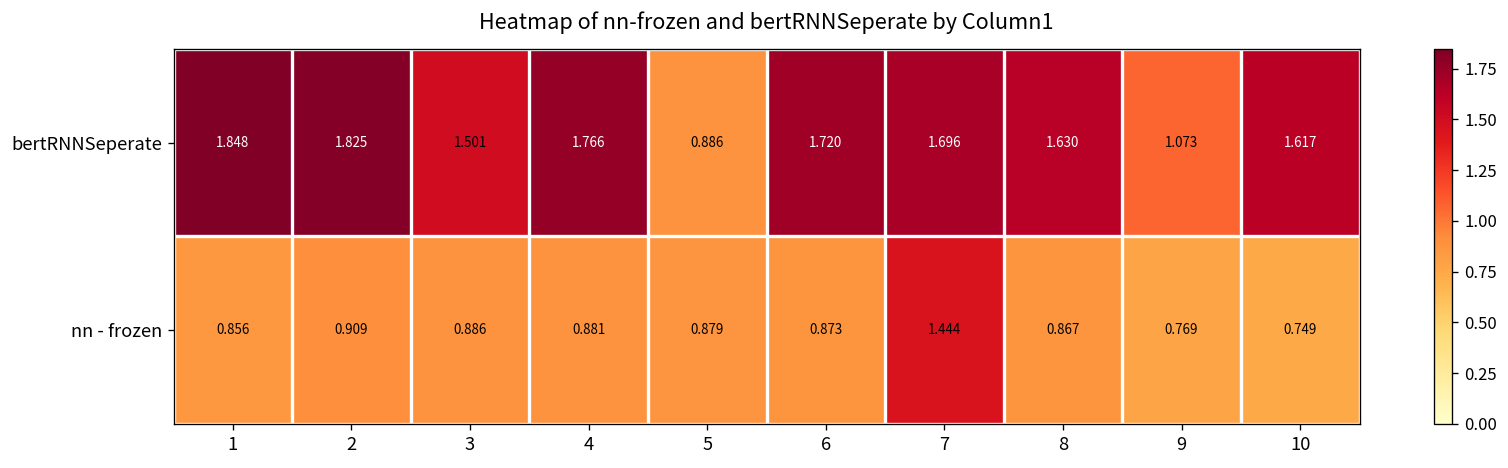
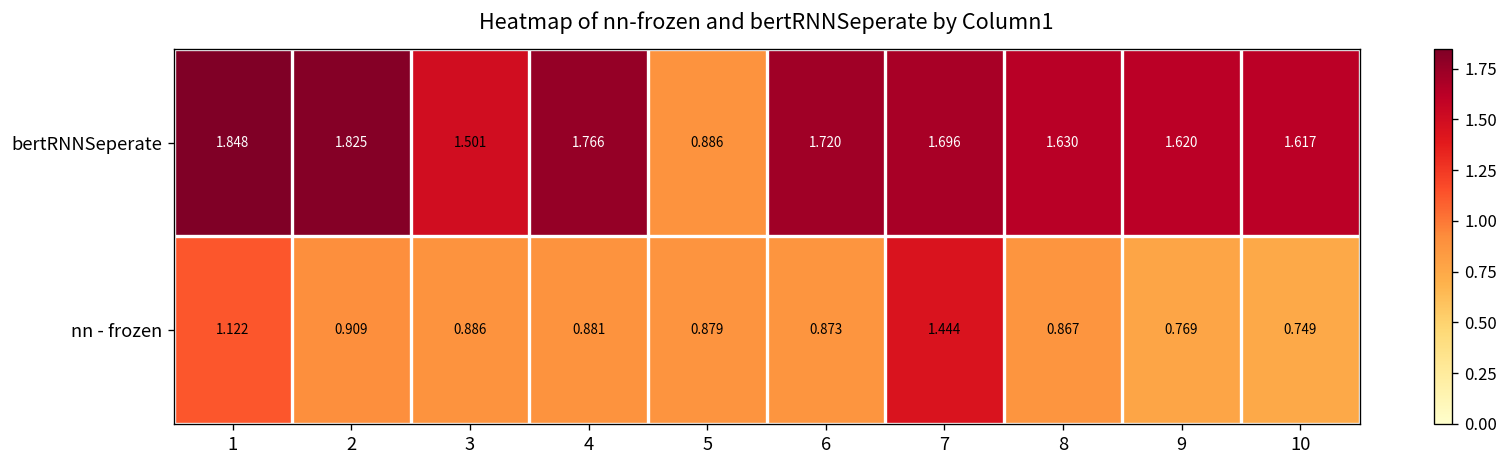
bertRNNSeperate, 9: 1.073 -> 1.620
nn - frozen, 1: 0.856 -> 1.122
